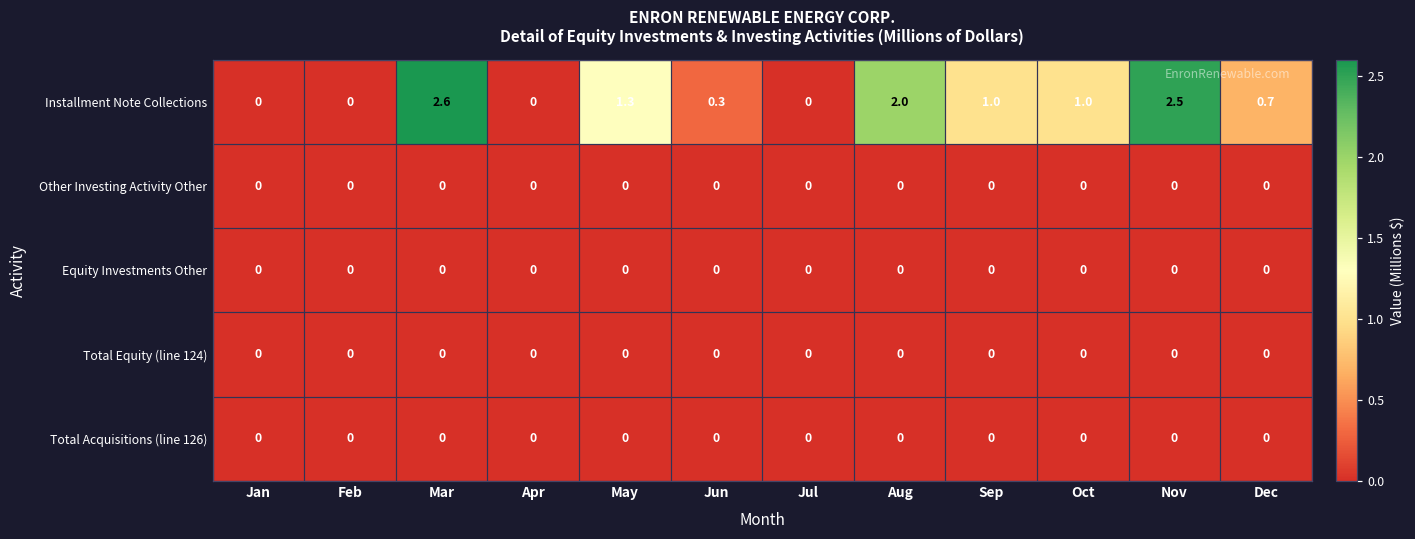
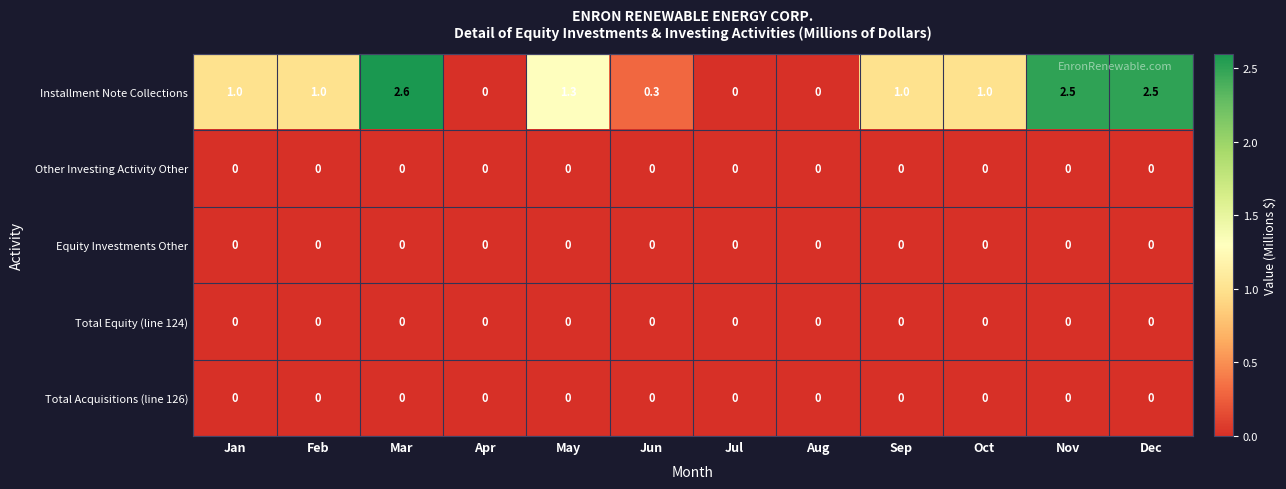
Installment Note Collections, Jan: 0 -> 1.0
Installment Note Collections, Feb: 0 -> 1.0
Installment Note Collections, Aug: 2.0 -> 0
Installment Note Collections, Dec: 0.7 -> 2.5
